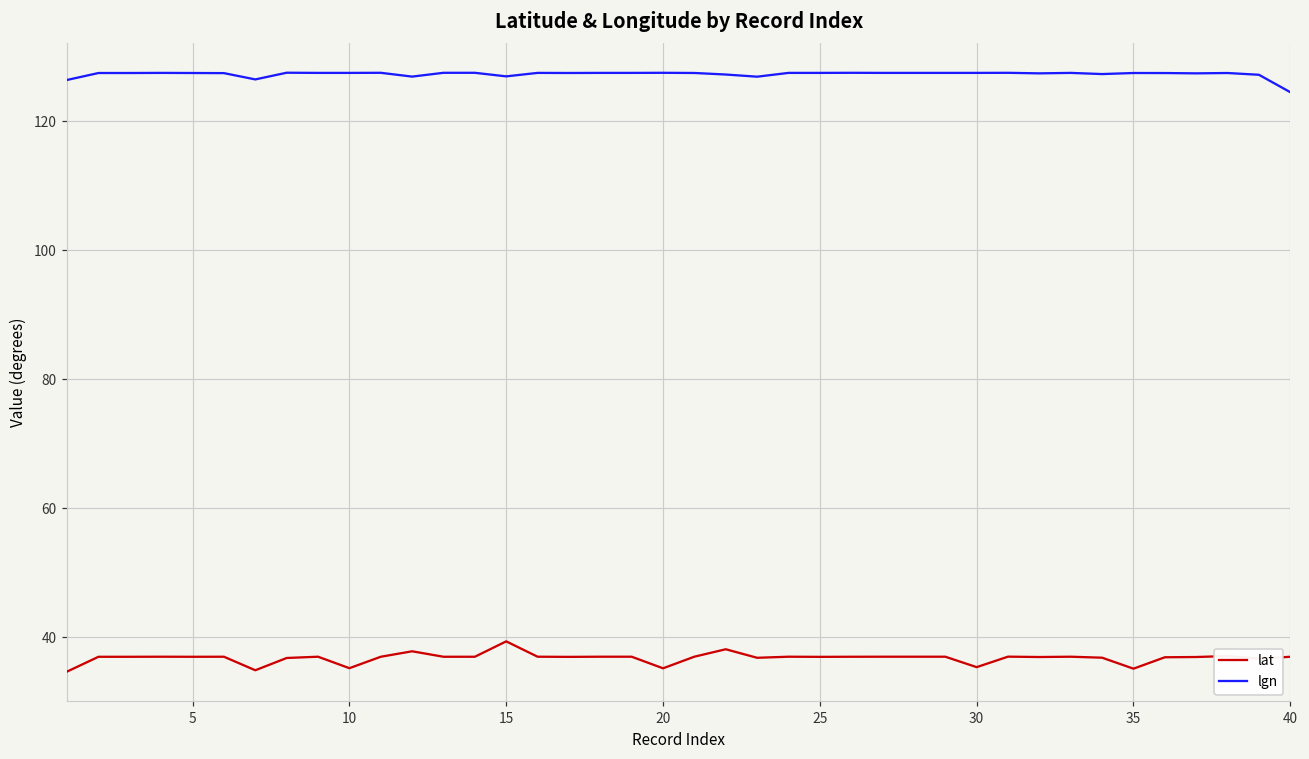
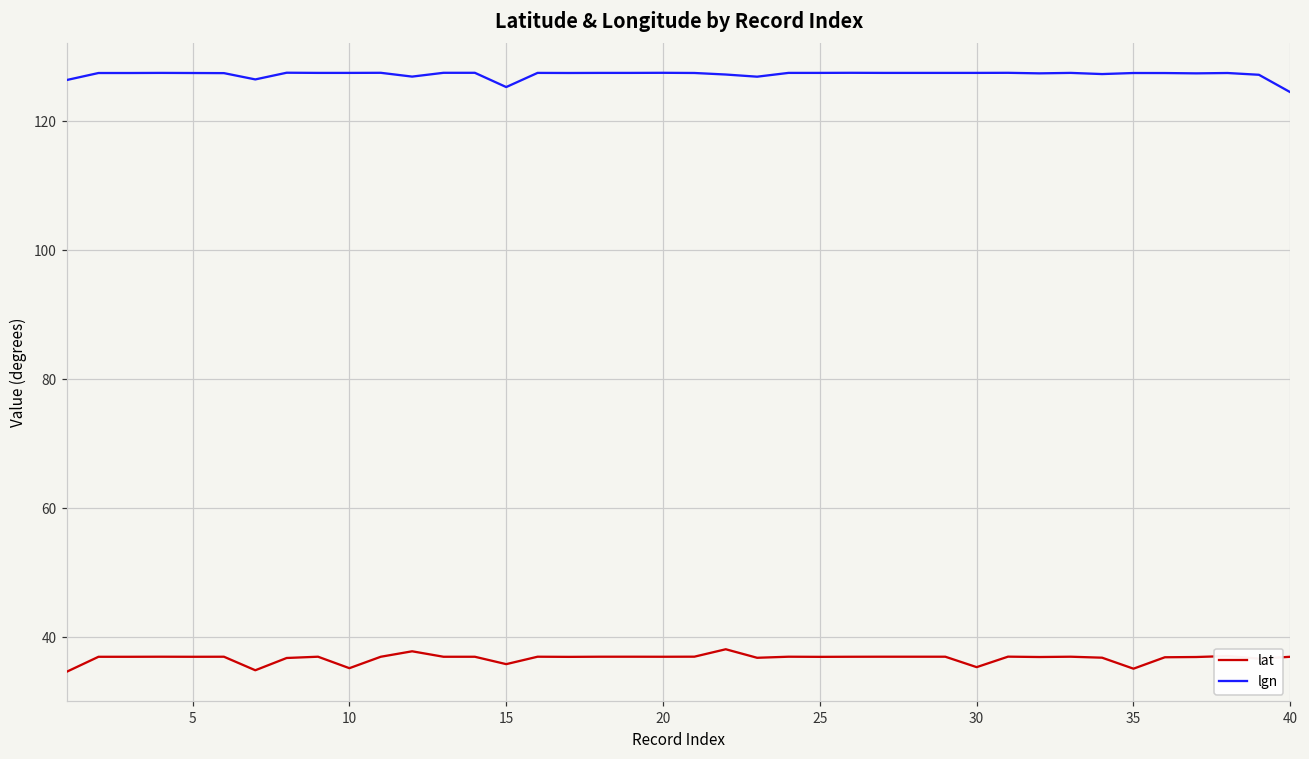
lat, 15: 39 -> 36
lgn, 15: 127 -> 125
lat, 20: 35 -> 37
